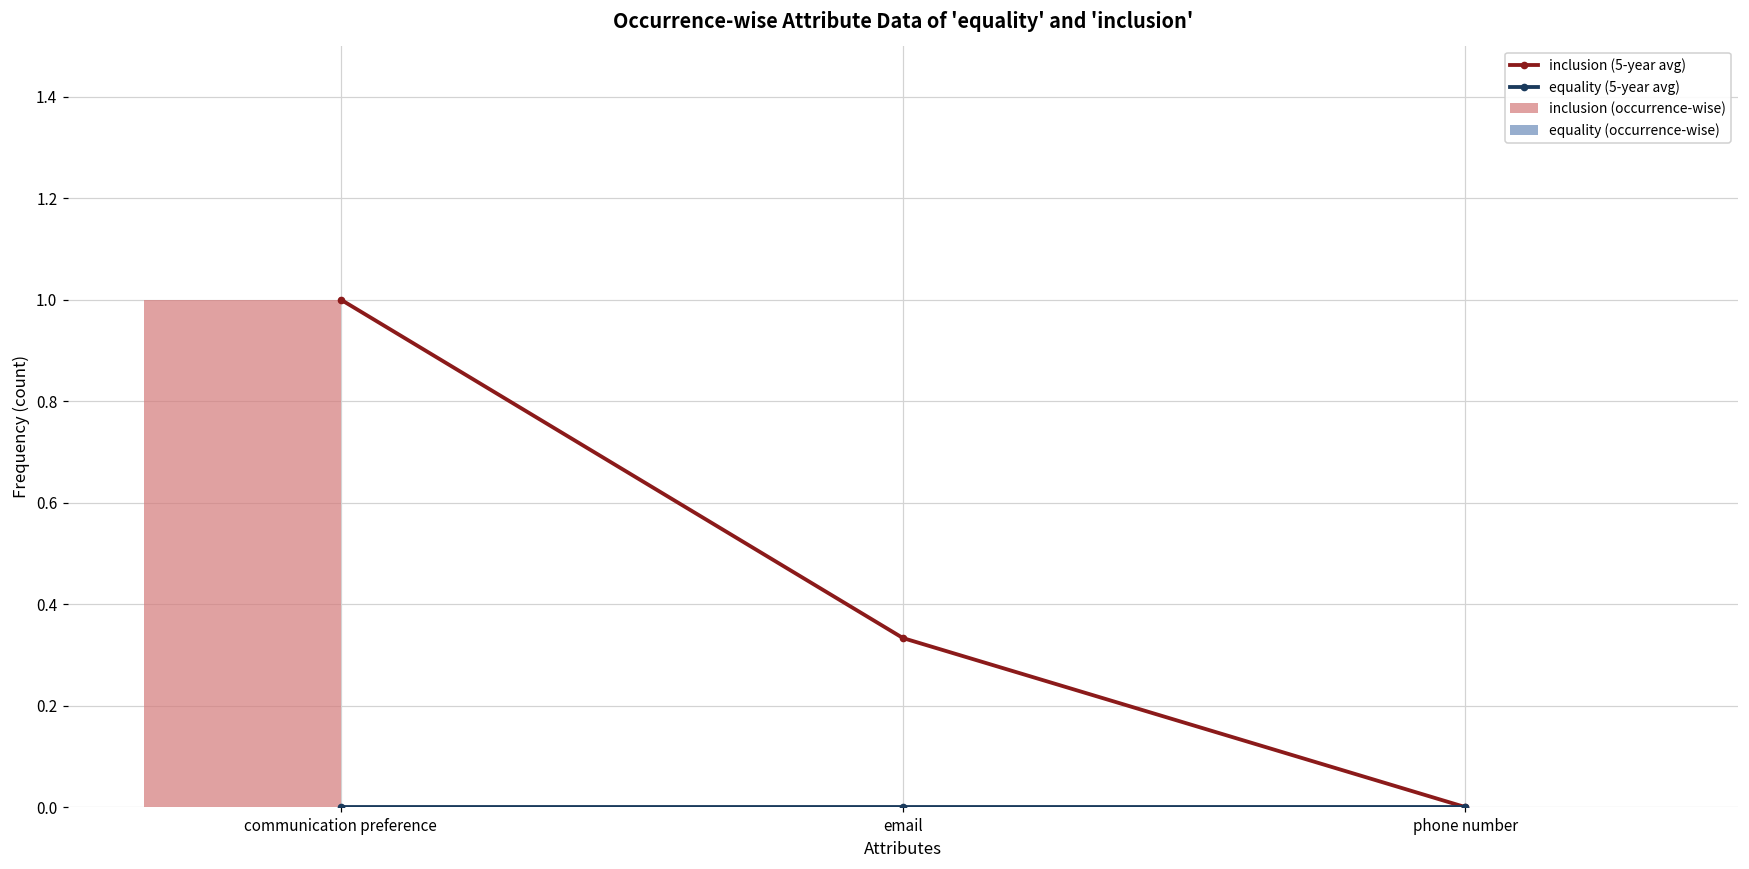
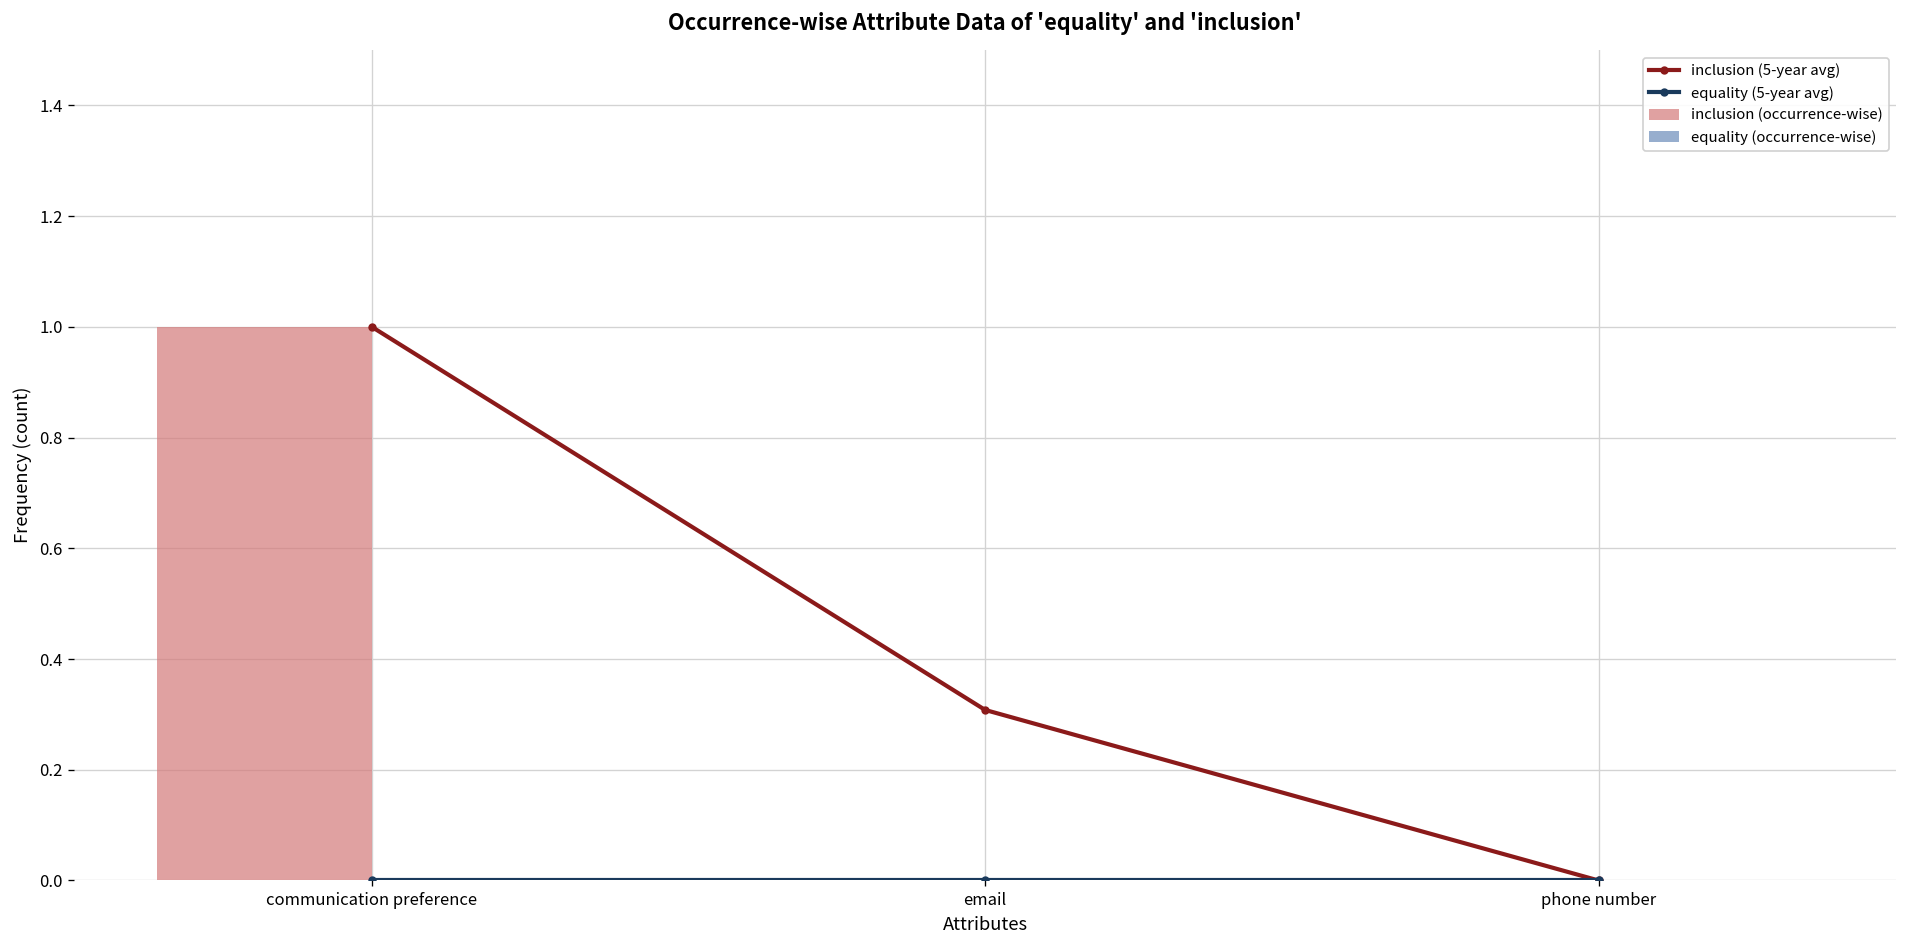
inclusion (5-year avg), email: 0.33 -> 0.31
